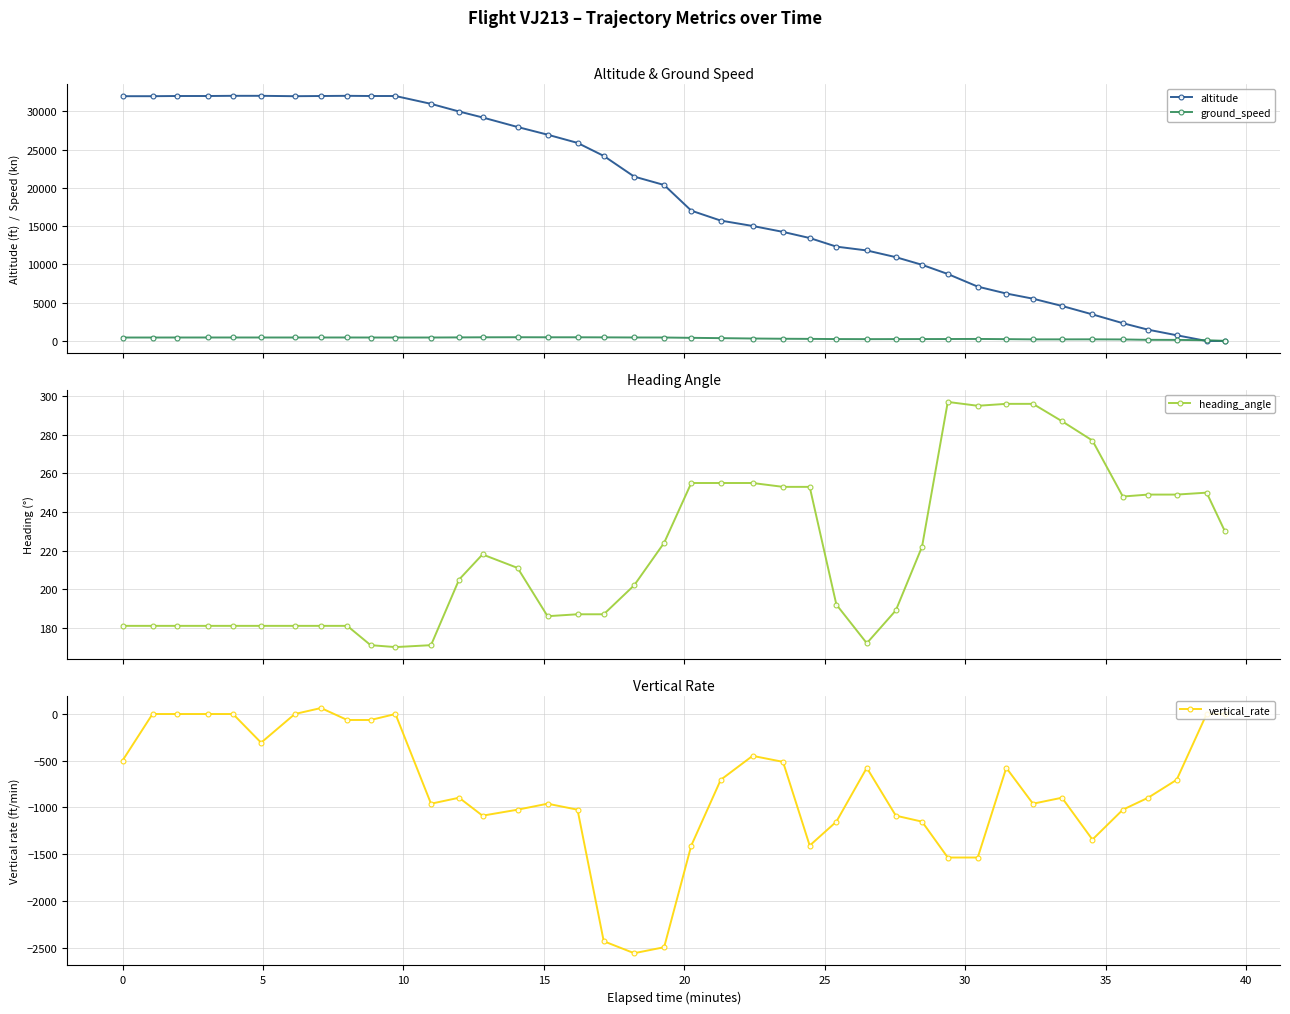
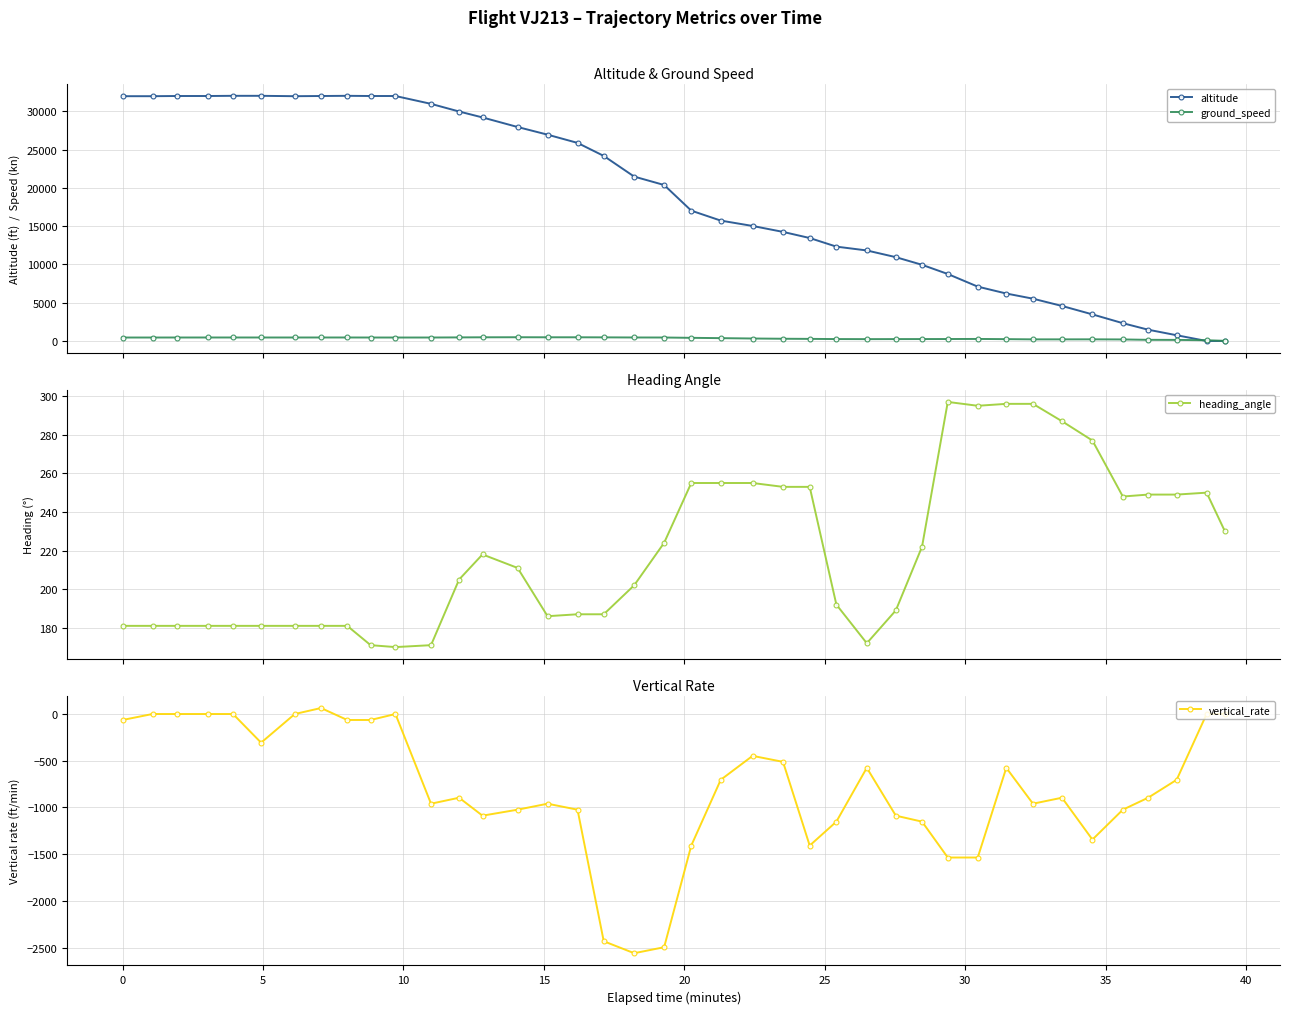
Vertical Rate, 0: -500 -> -100
